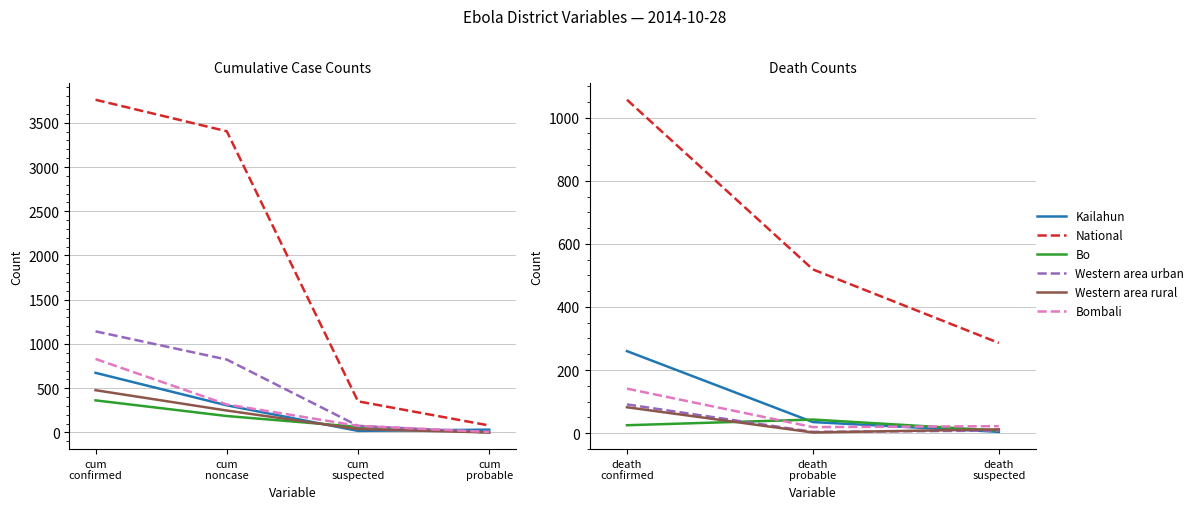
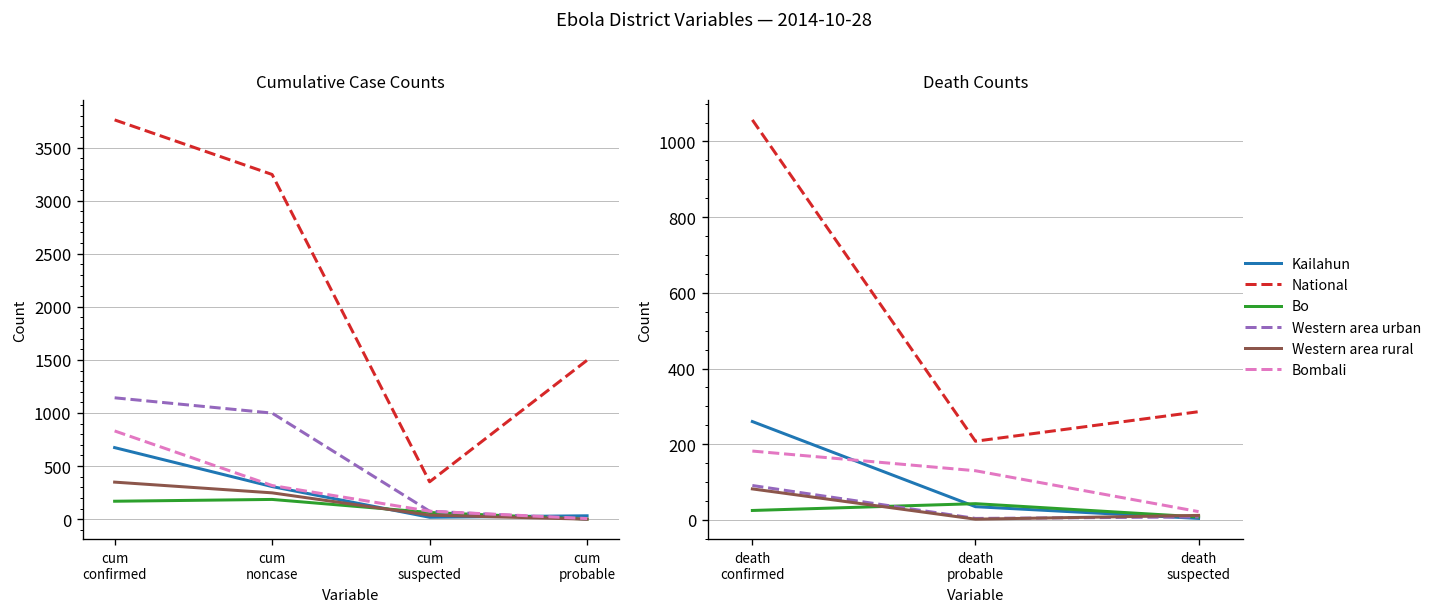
Cumulative Case Counts, Bo, cum confirmed: 400 -> 200
Cumulative Case Counts, Western area rural, cum confirmed: 500 -> 300
Cumulative Case Counts, National, cum noncase: 3400 -> 3200
Cumulative Case Counts, Western area urban, cum noncase: 800 -> 1000
Cumulative Case Counts, National, cum probable: 100 -> 1500
Death Counts, Bombali, death confirmed: 140 -> 180
Death Counts, National, death probable: 520 -> 210
Death Counts, Bombali, death probable: 20 -> 130
